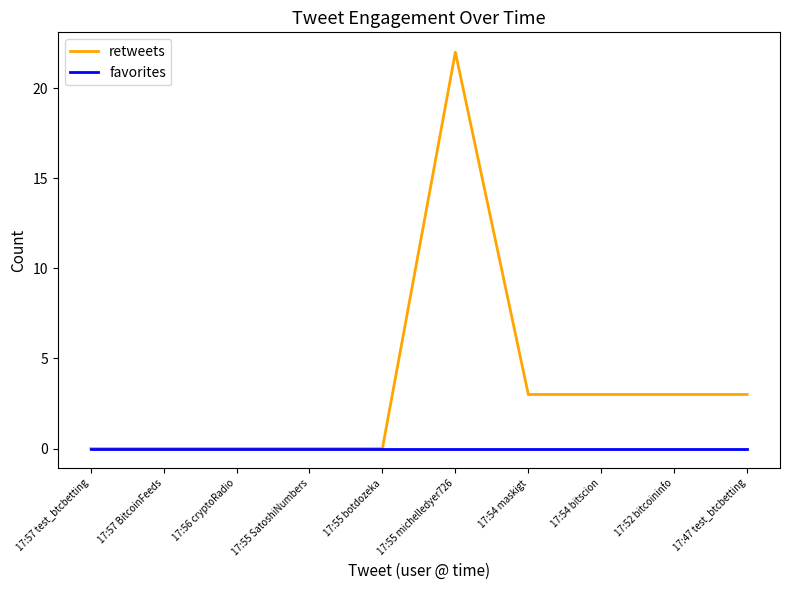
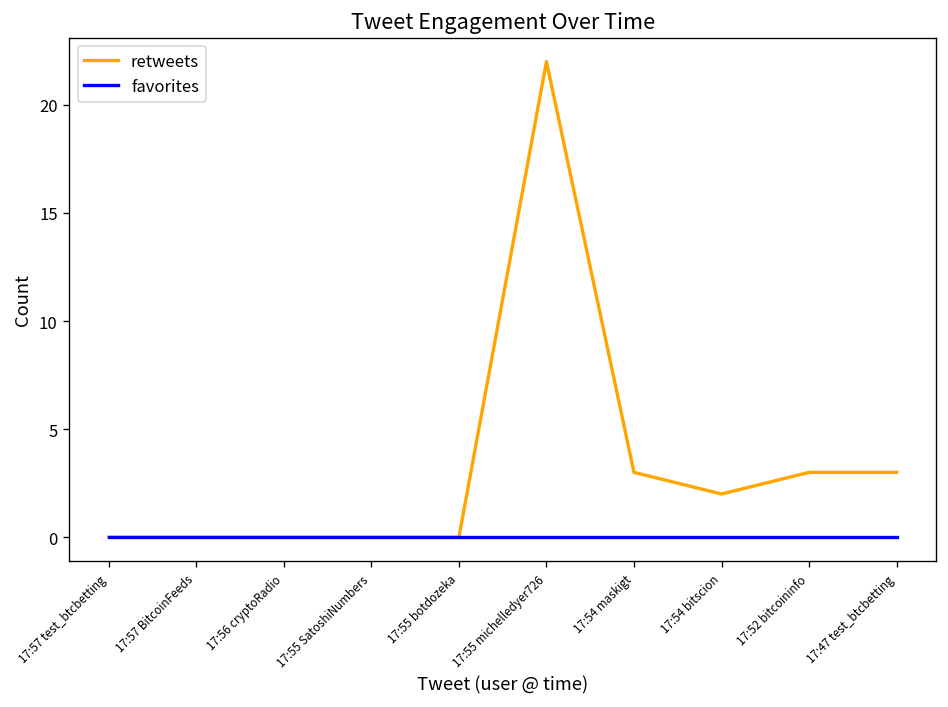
retweets, 17:54 bitscion: 3 -> 2
